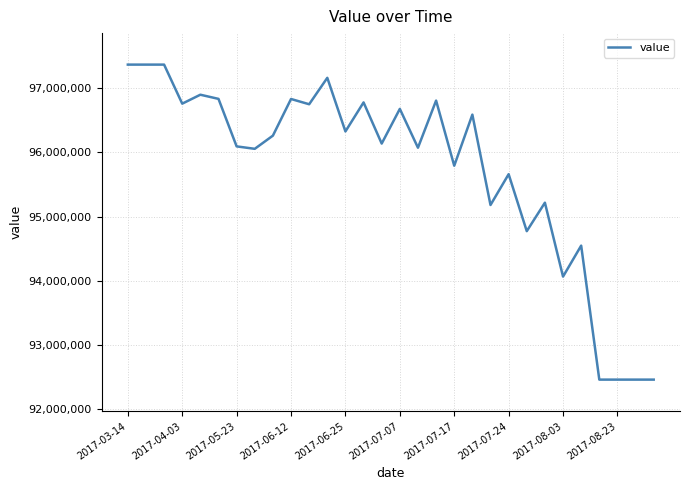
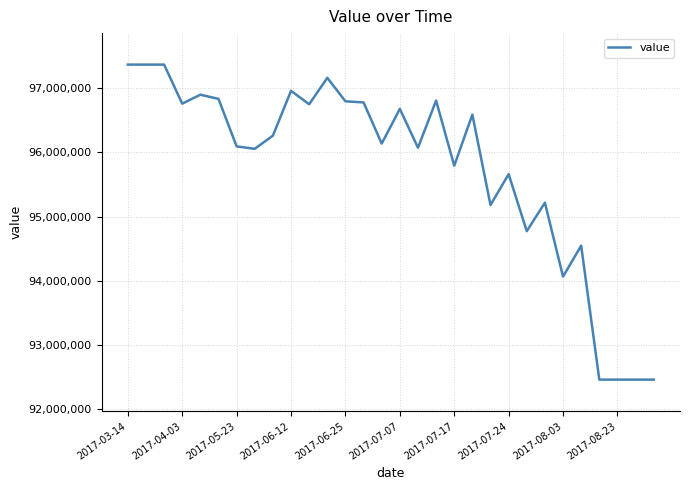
2017-06-12: 96,800,000 -> 97,000,000
2017-06-25: 96,300,000 -> 96,800,000
